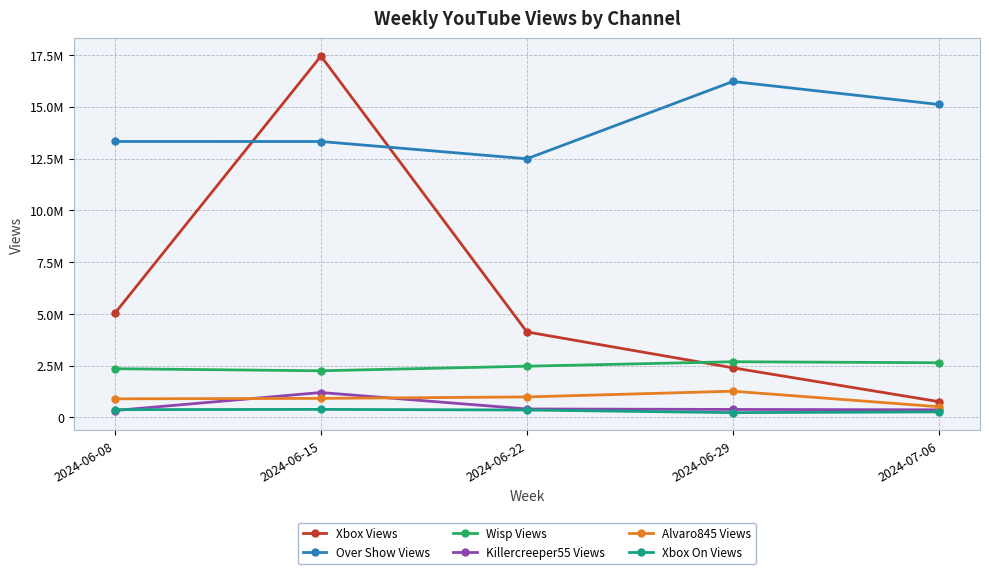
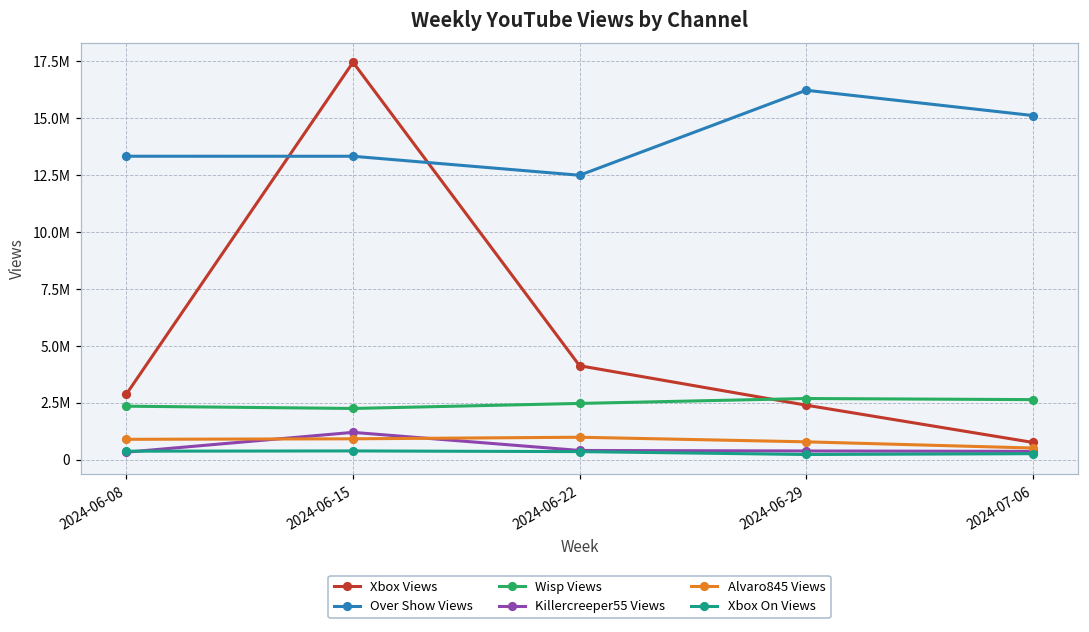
Xbox Views, 2024-06-08: 5000000 -> 2900000
Alvaro845 Views, 2024-06-29: 1300000 -> 800000
